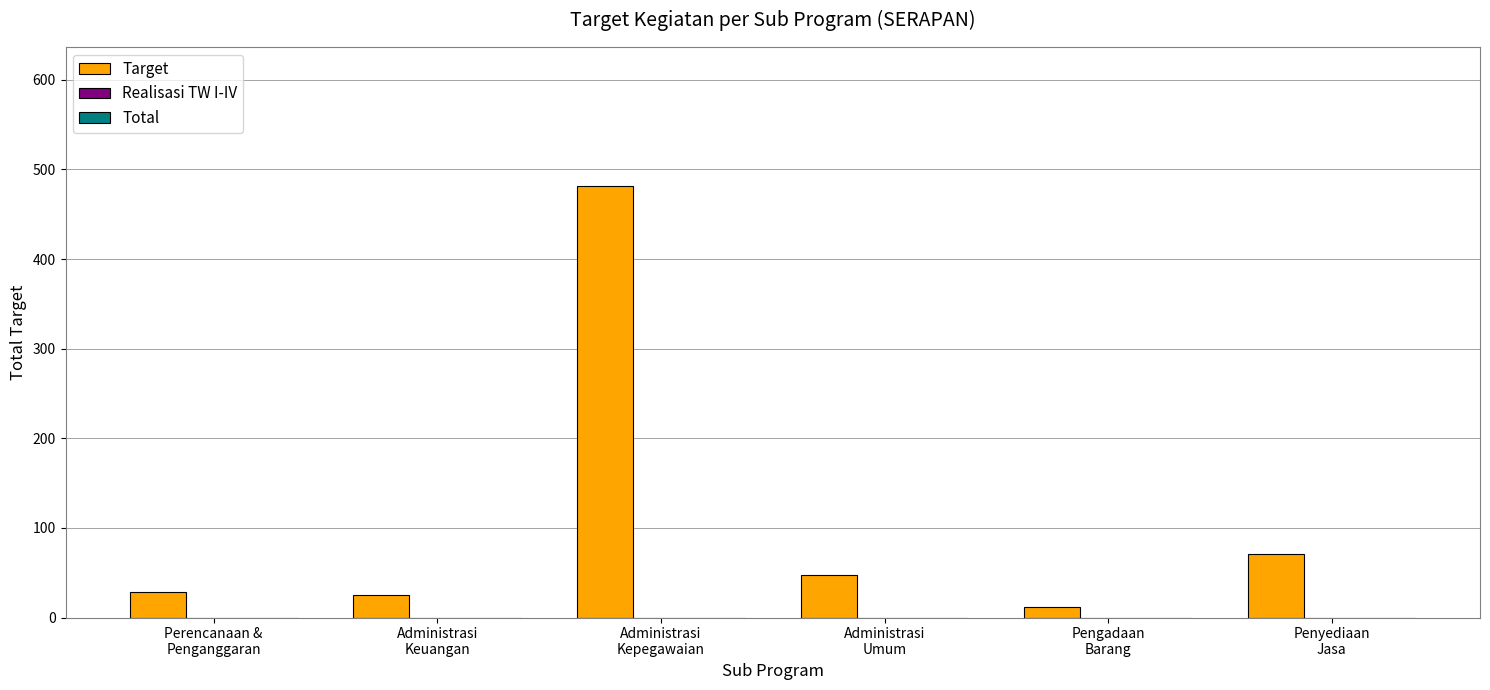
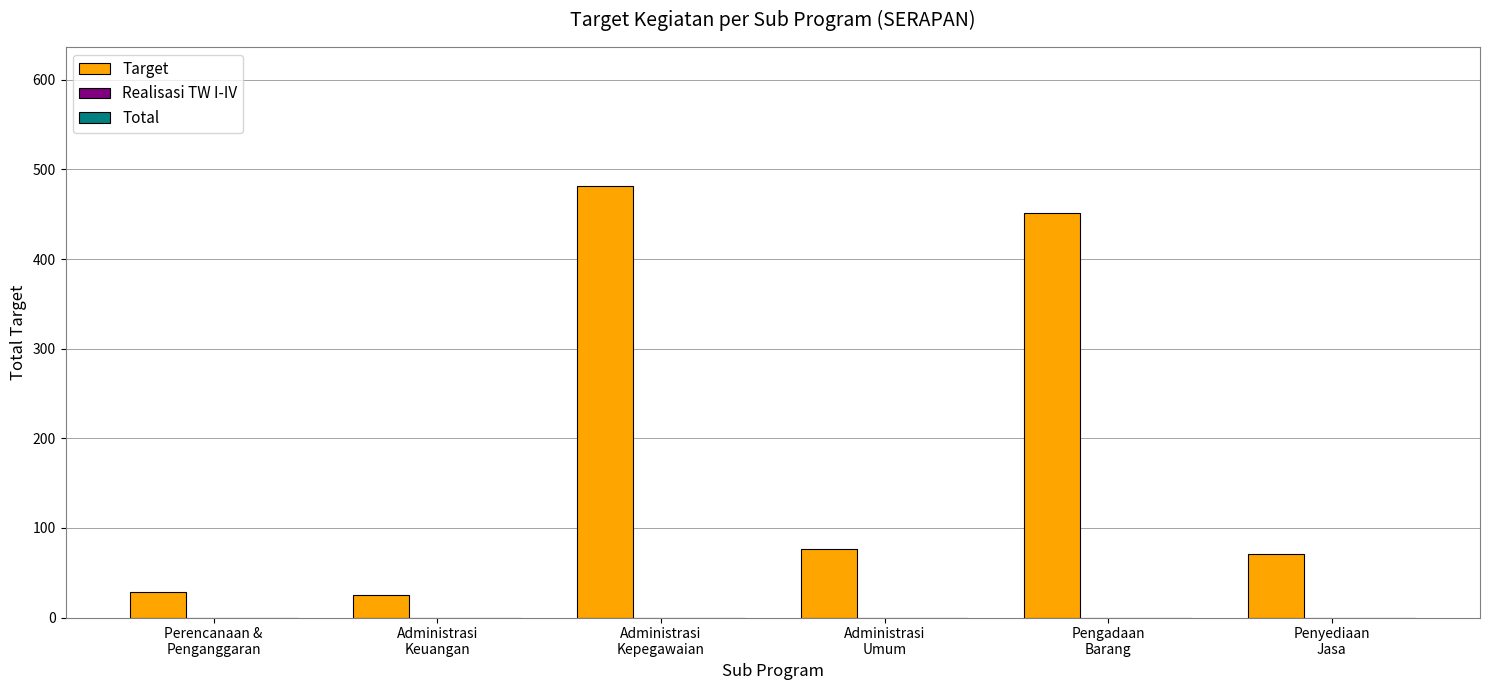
Target, Administrasi Umum: 50 -> 80
Target, Pengadaan Barang: 10 -> 450
